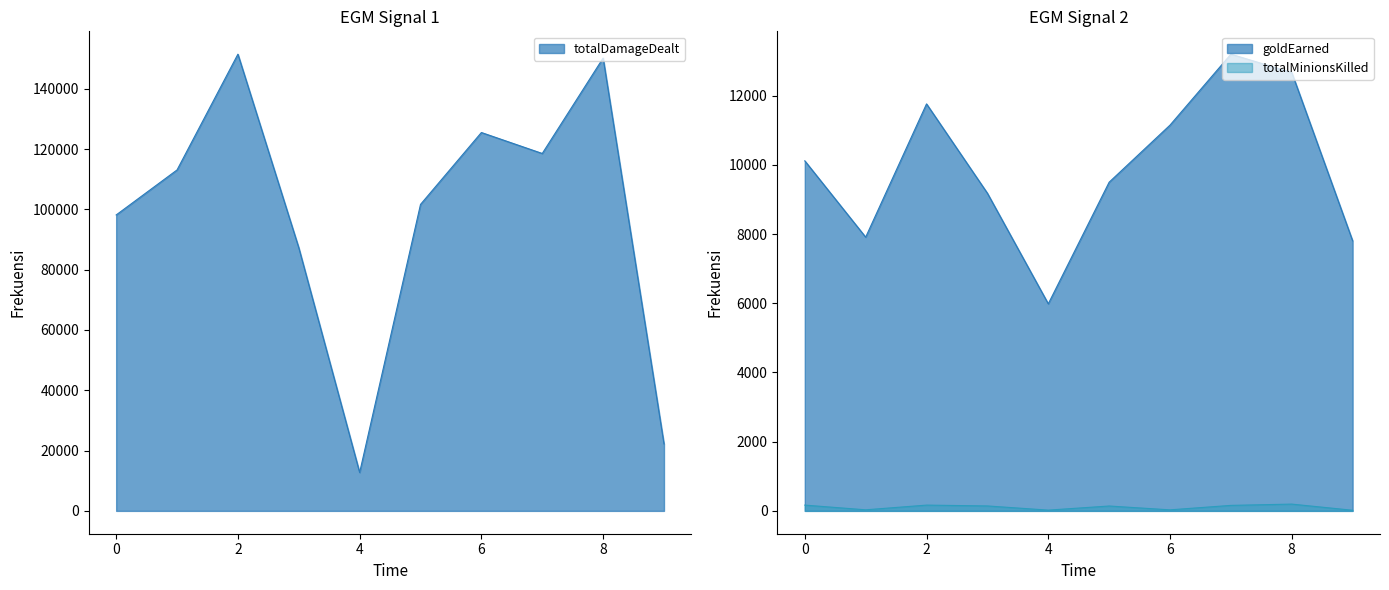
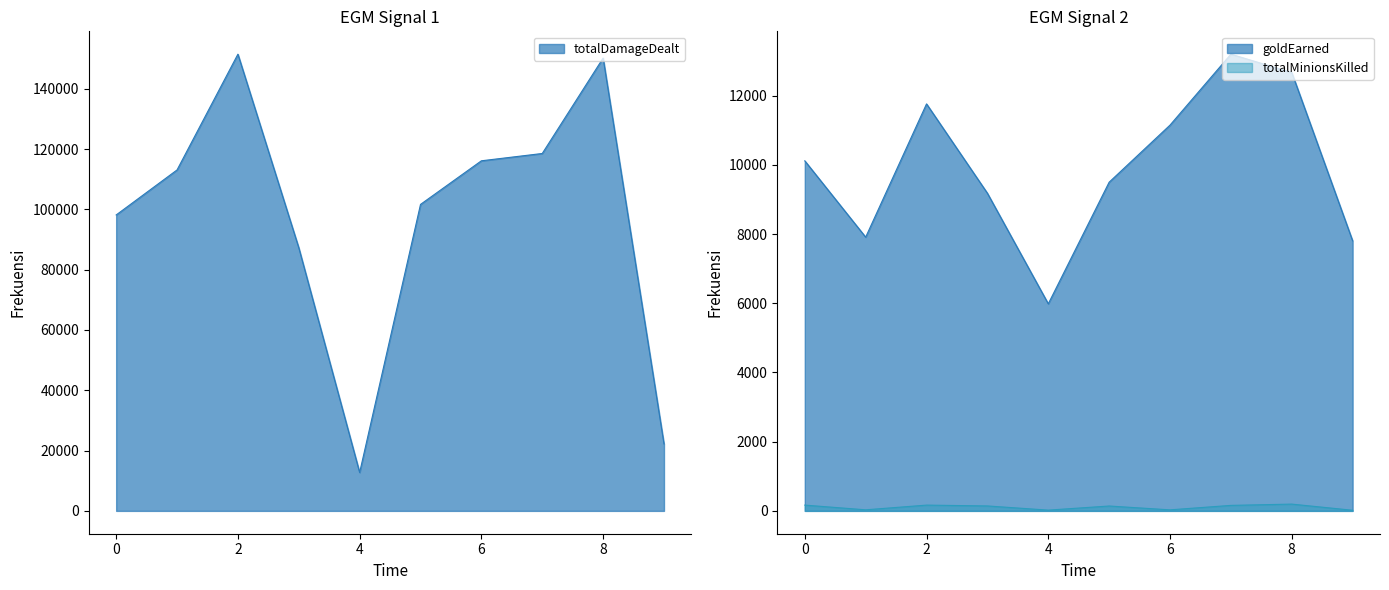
EGM Signal 1, 6: 125000 -> 116000
